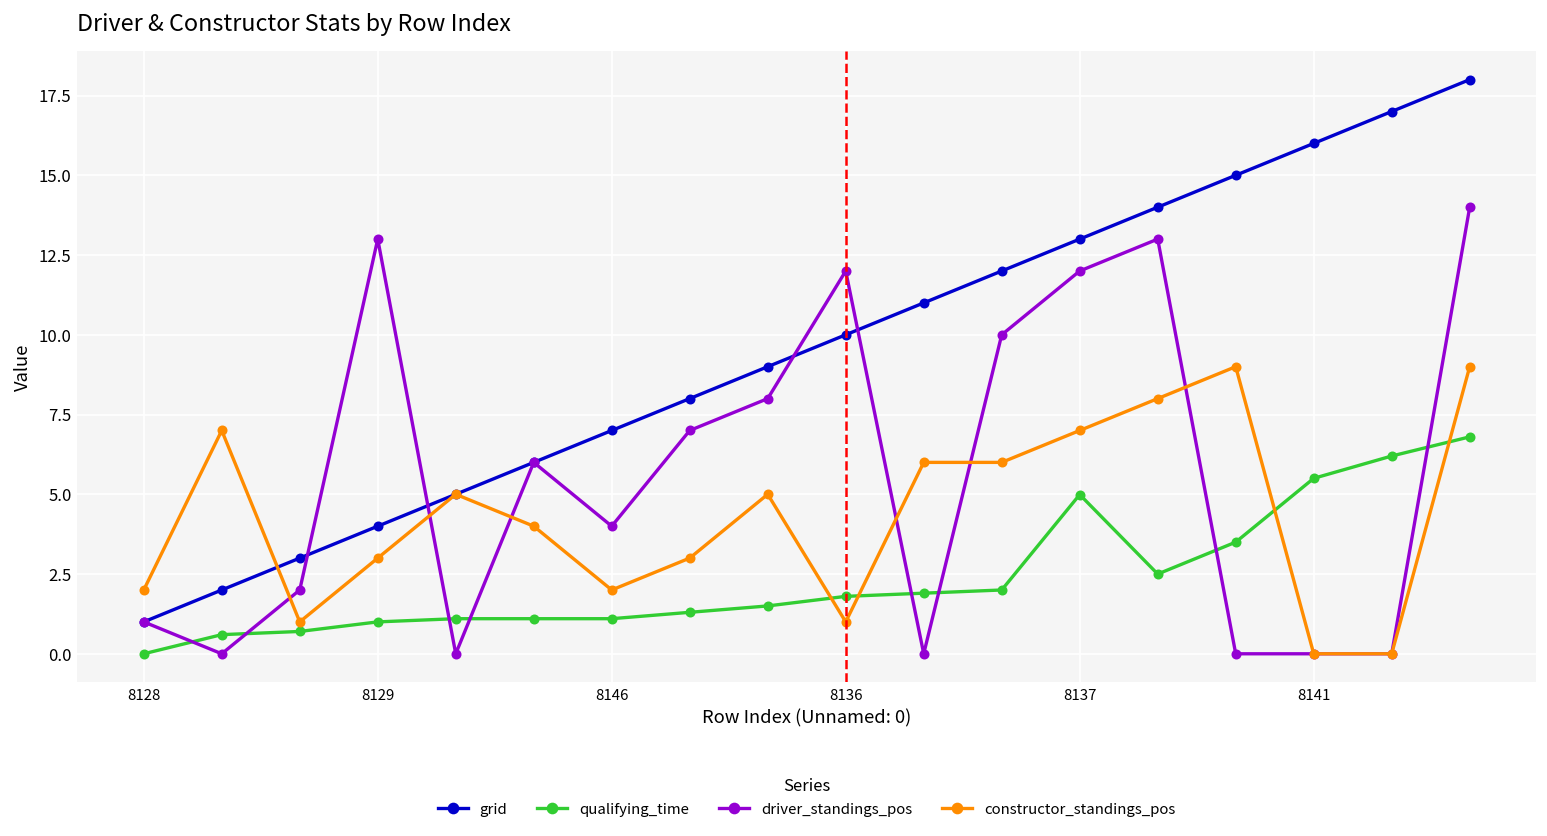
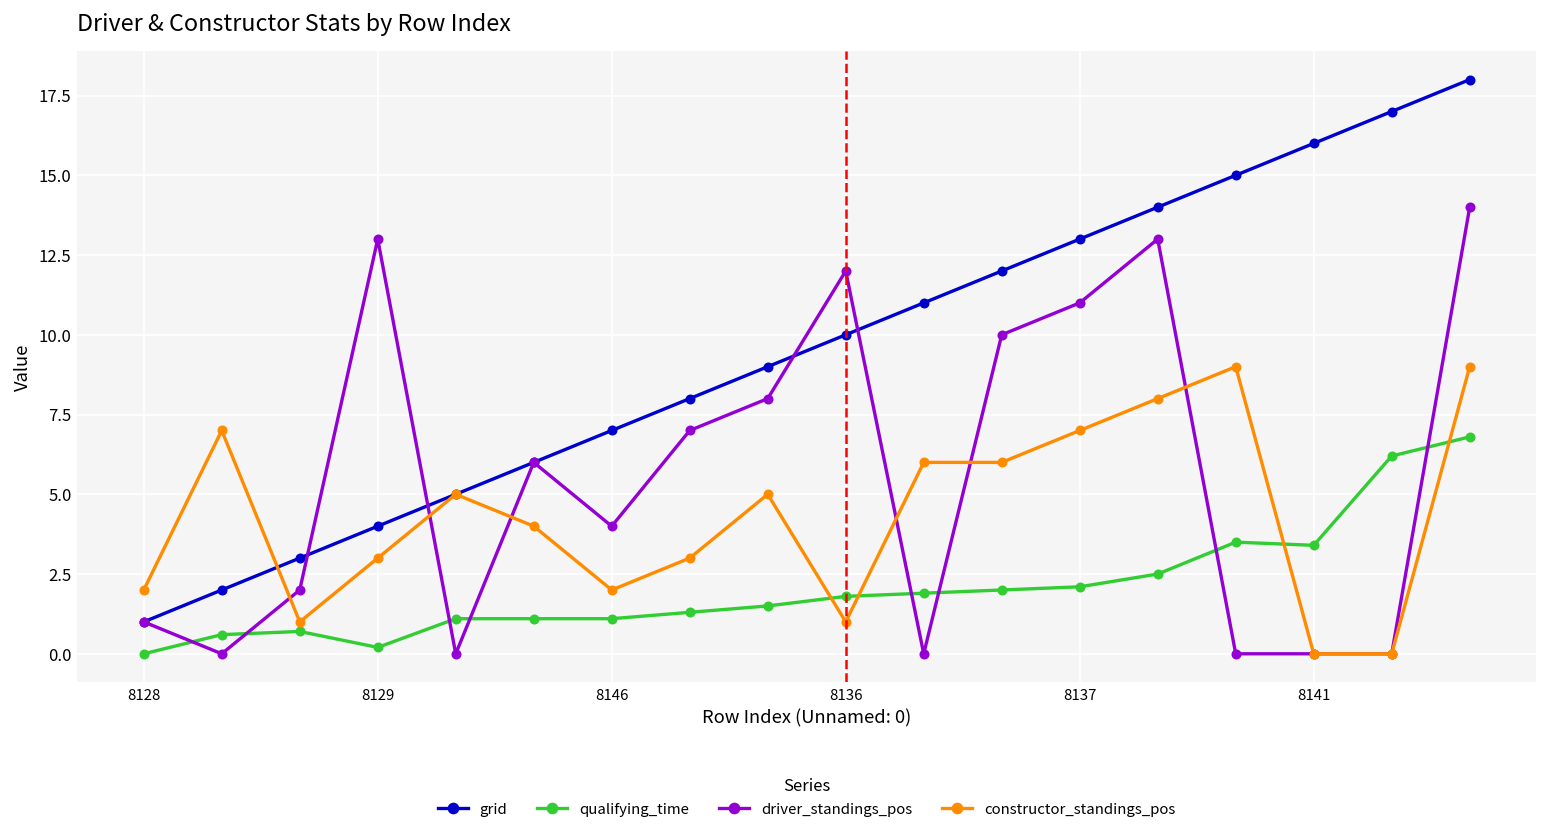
qualifying_time, 8129: 1.0 -> 0.2
qualifying_time, 8137: 5.0 -> 2.1
driver_standings_pos, 8137: 12 -> 11
qualifying_time, 8141: 5.5 -> 3.4
